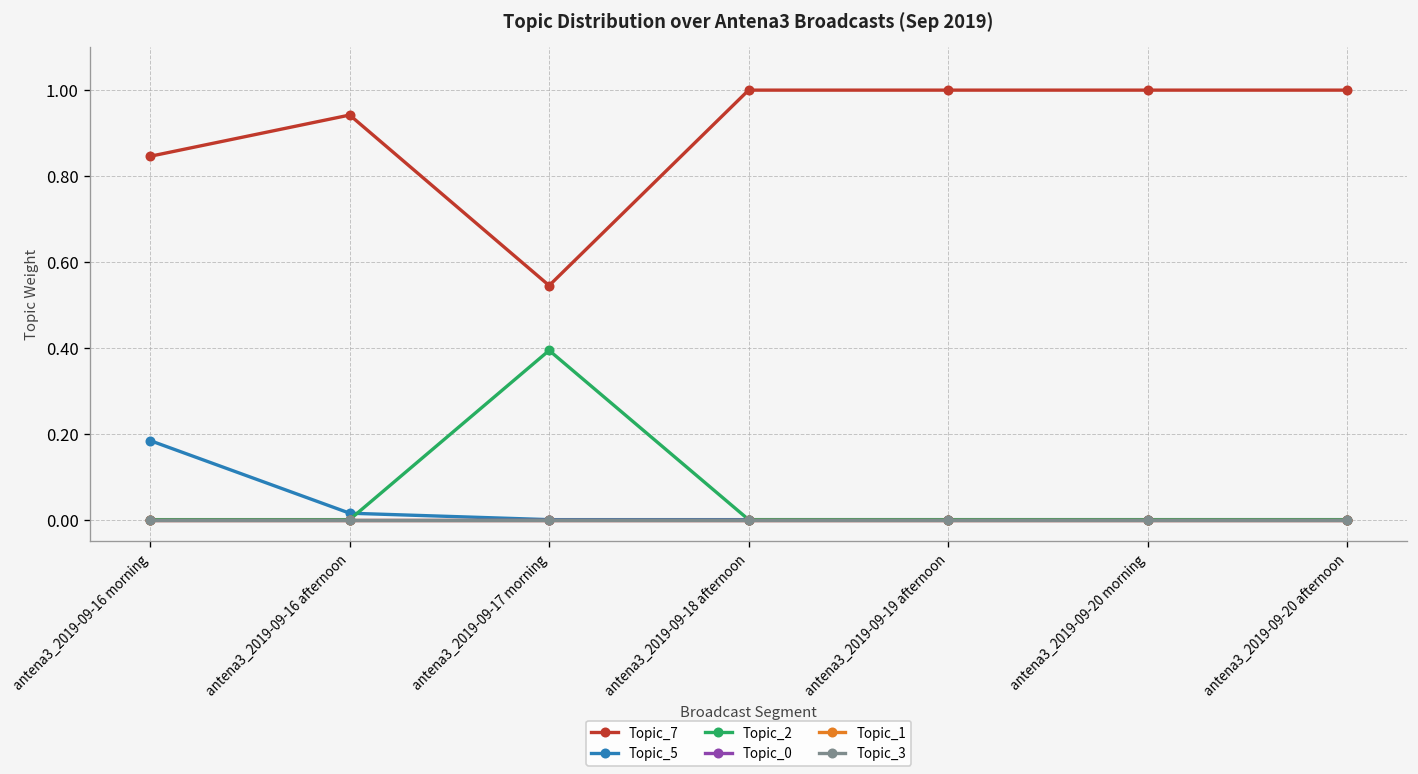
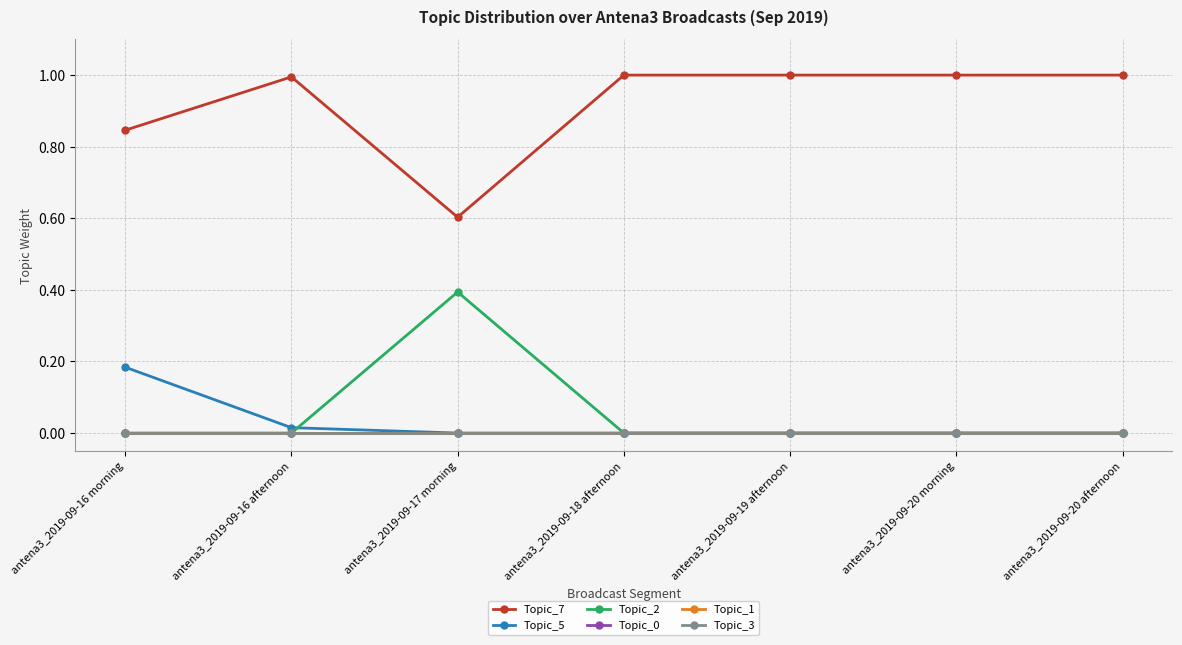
Topic_7, antena3_2019-09-16 afternoon: 0.94 -> 1.00
Topic_7, antena3_2019-09-17 morning: 0.55 -> 0.60
